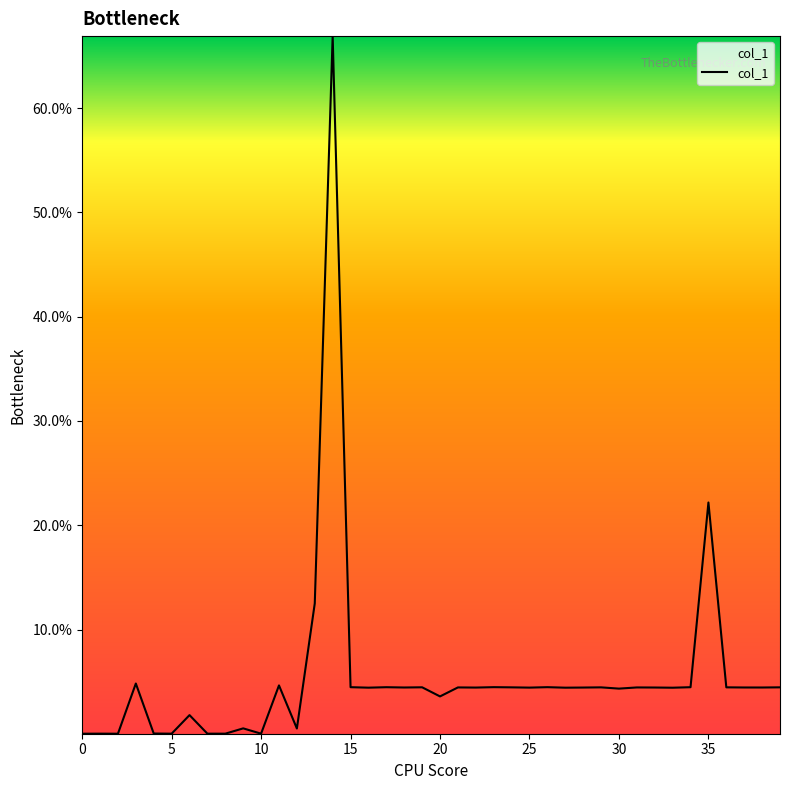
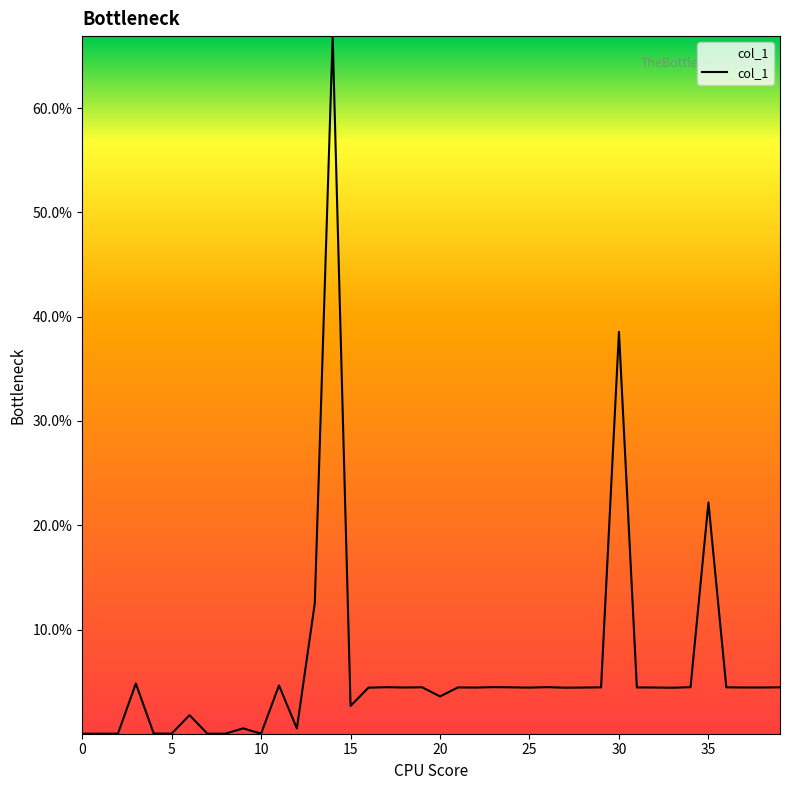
15: 4.5% -> 2.7%
30: 4.3% -> 38.5%
